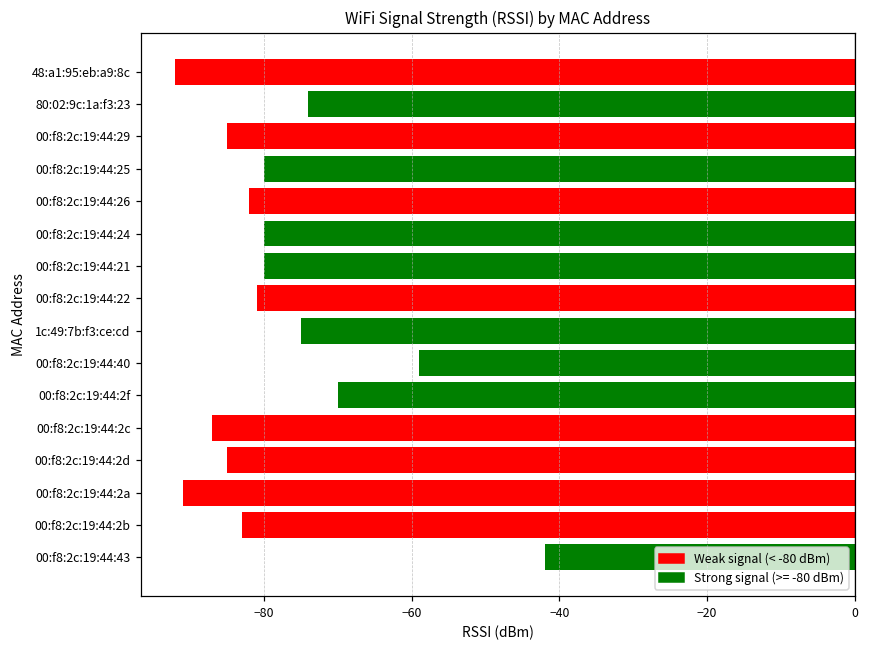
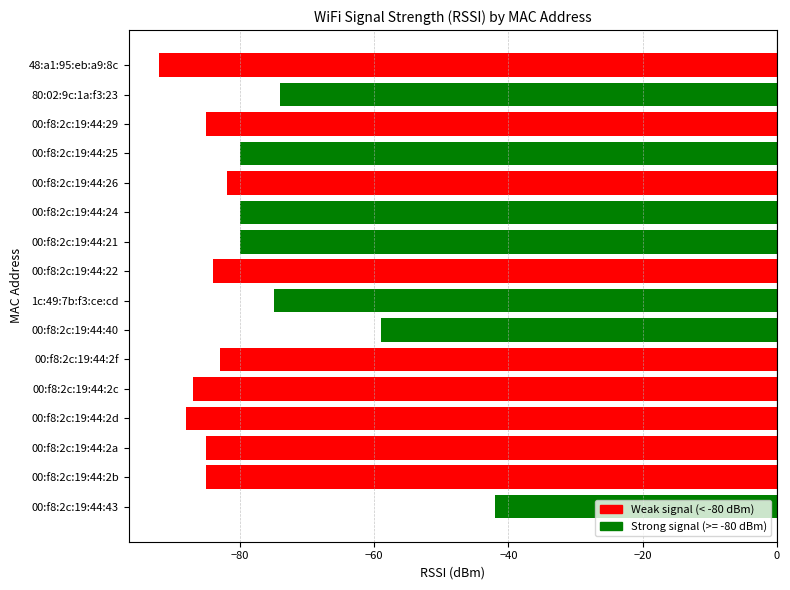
00:f8:2c:19:44:22: -81 -> -84
00:f8:2c:19:44:2f: -70 -> -83
00:f8:2c:19:44:2d: -85 -> -88
00:f8:2c:19:44:2a: -91 -> -85
00:f8:2c:19:44:2b: -83 -> -85
